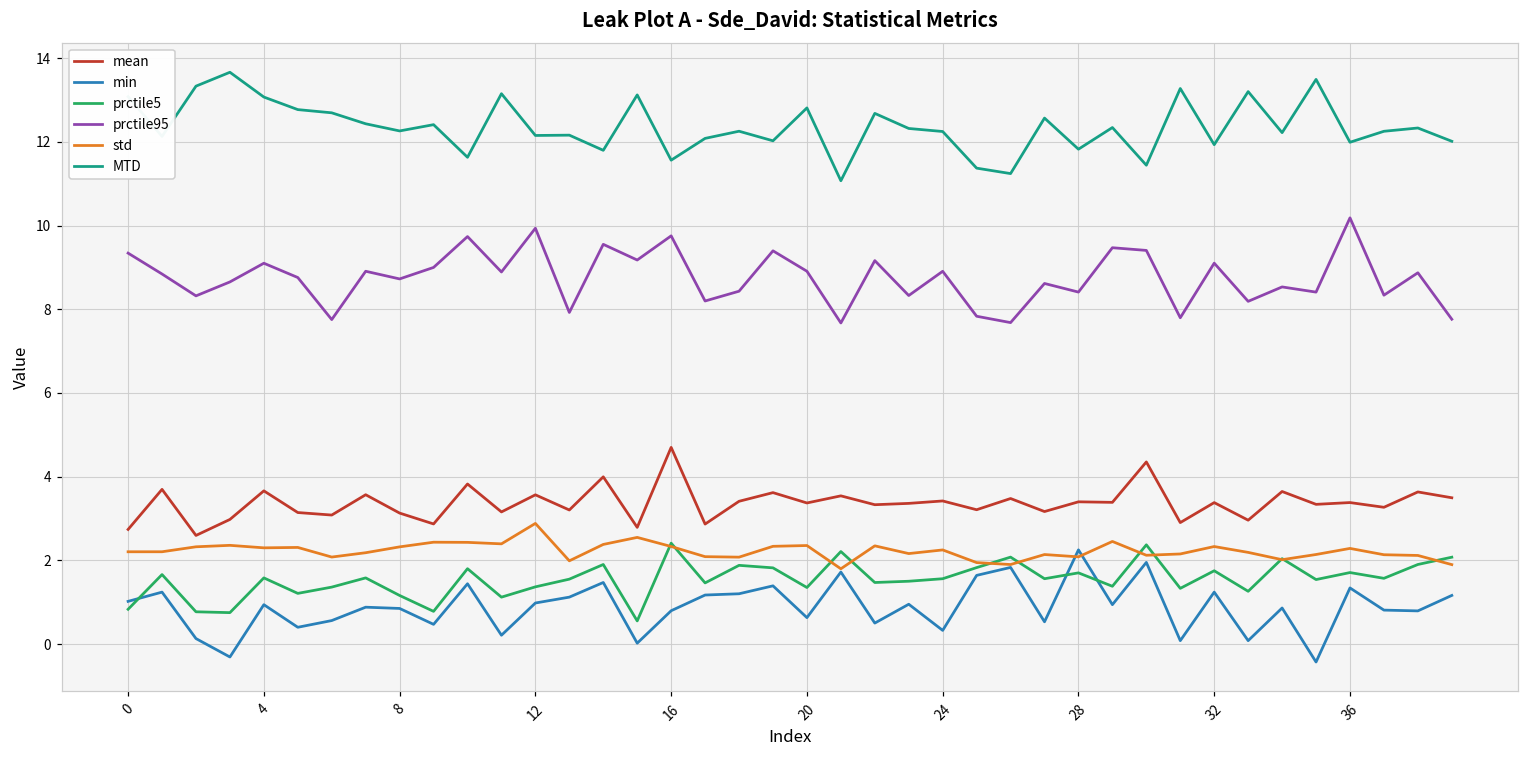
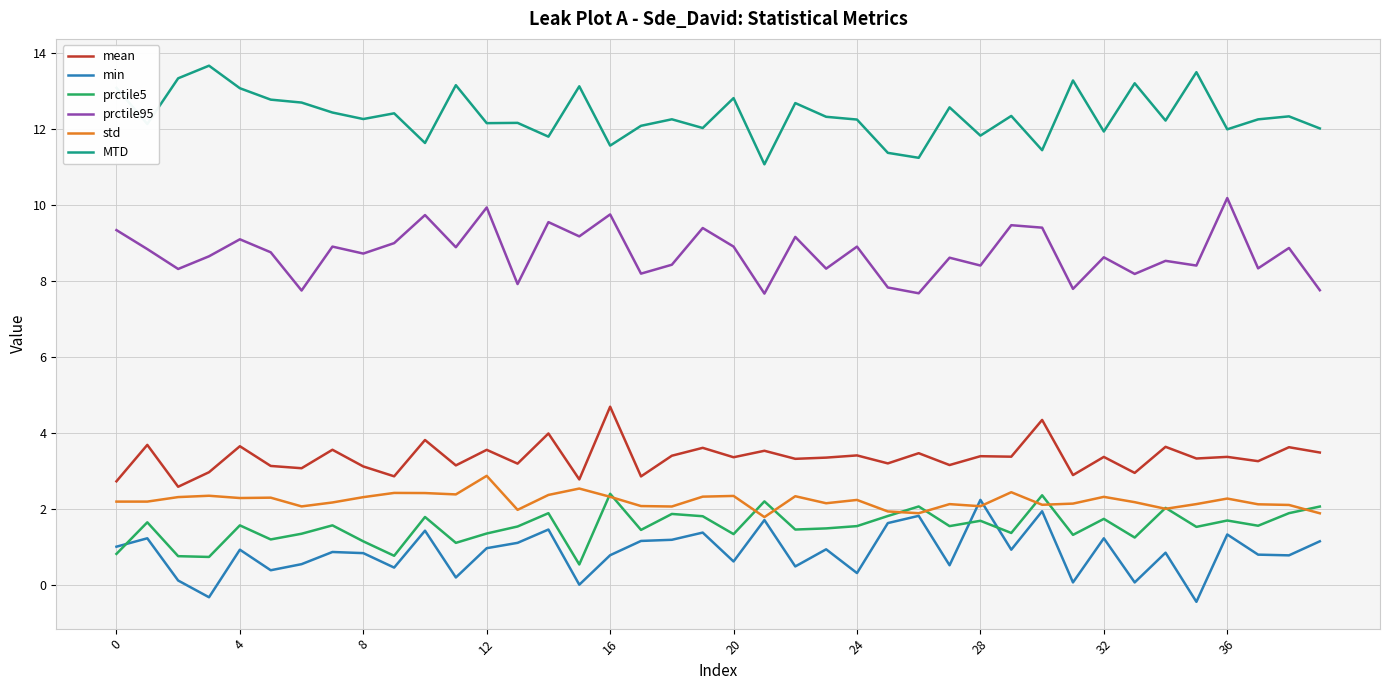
prctile95, 32: 9.1 -> 8.6
